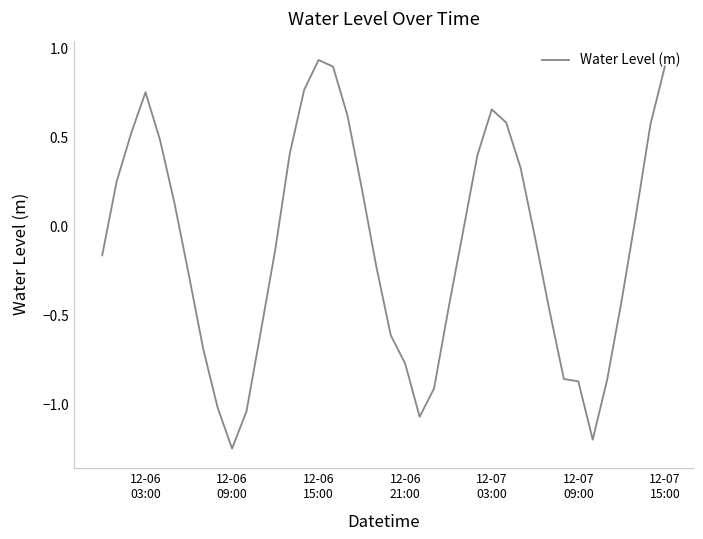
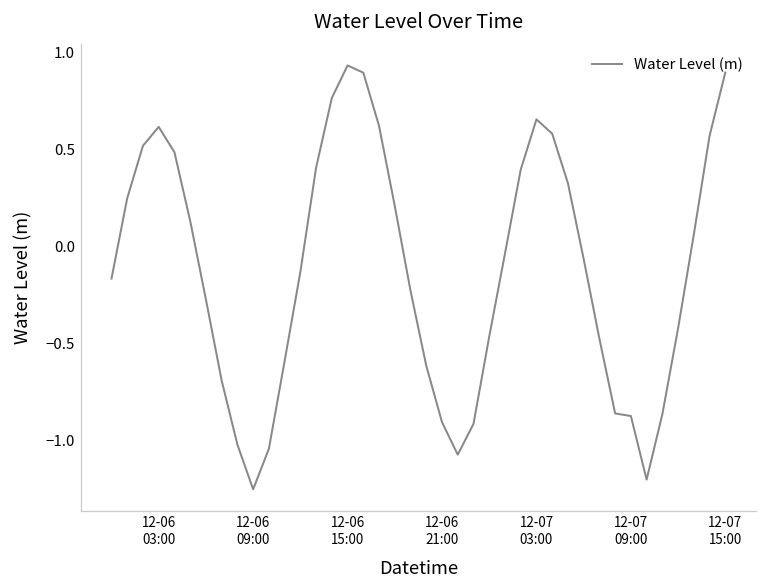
12-06 03:00: 0.75 -> 0.62
12-06 21:00: -0.77 -> -0.90
